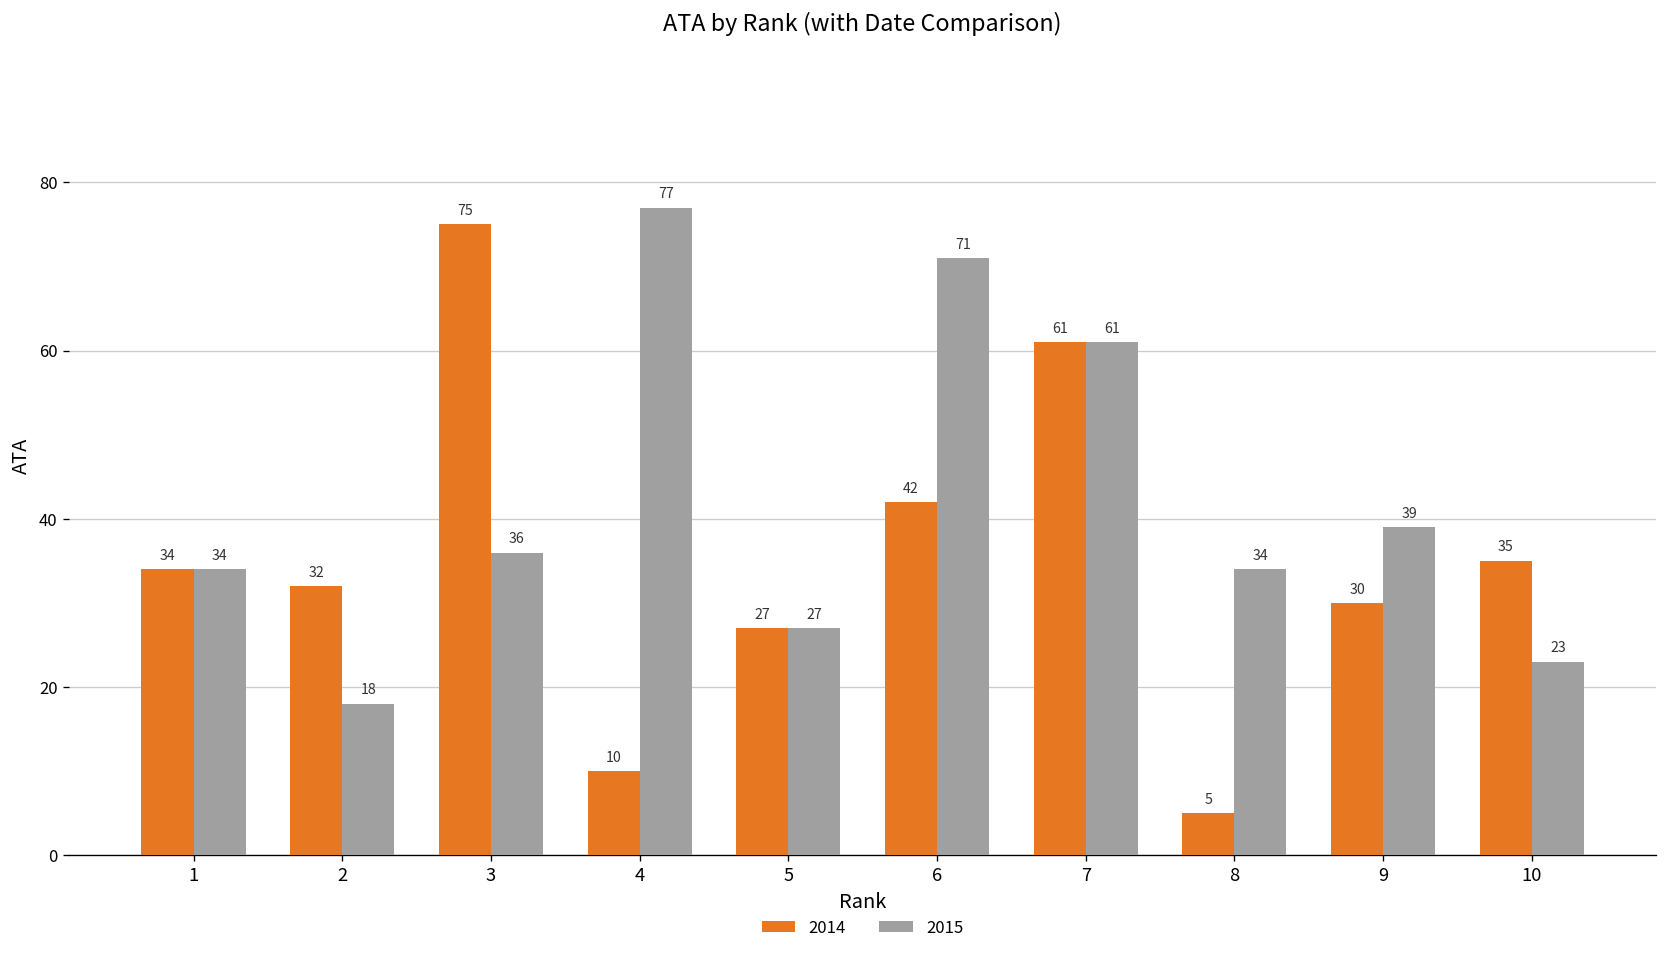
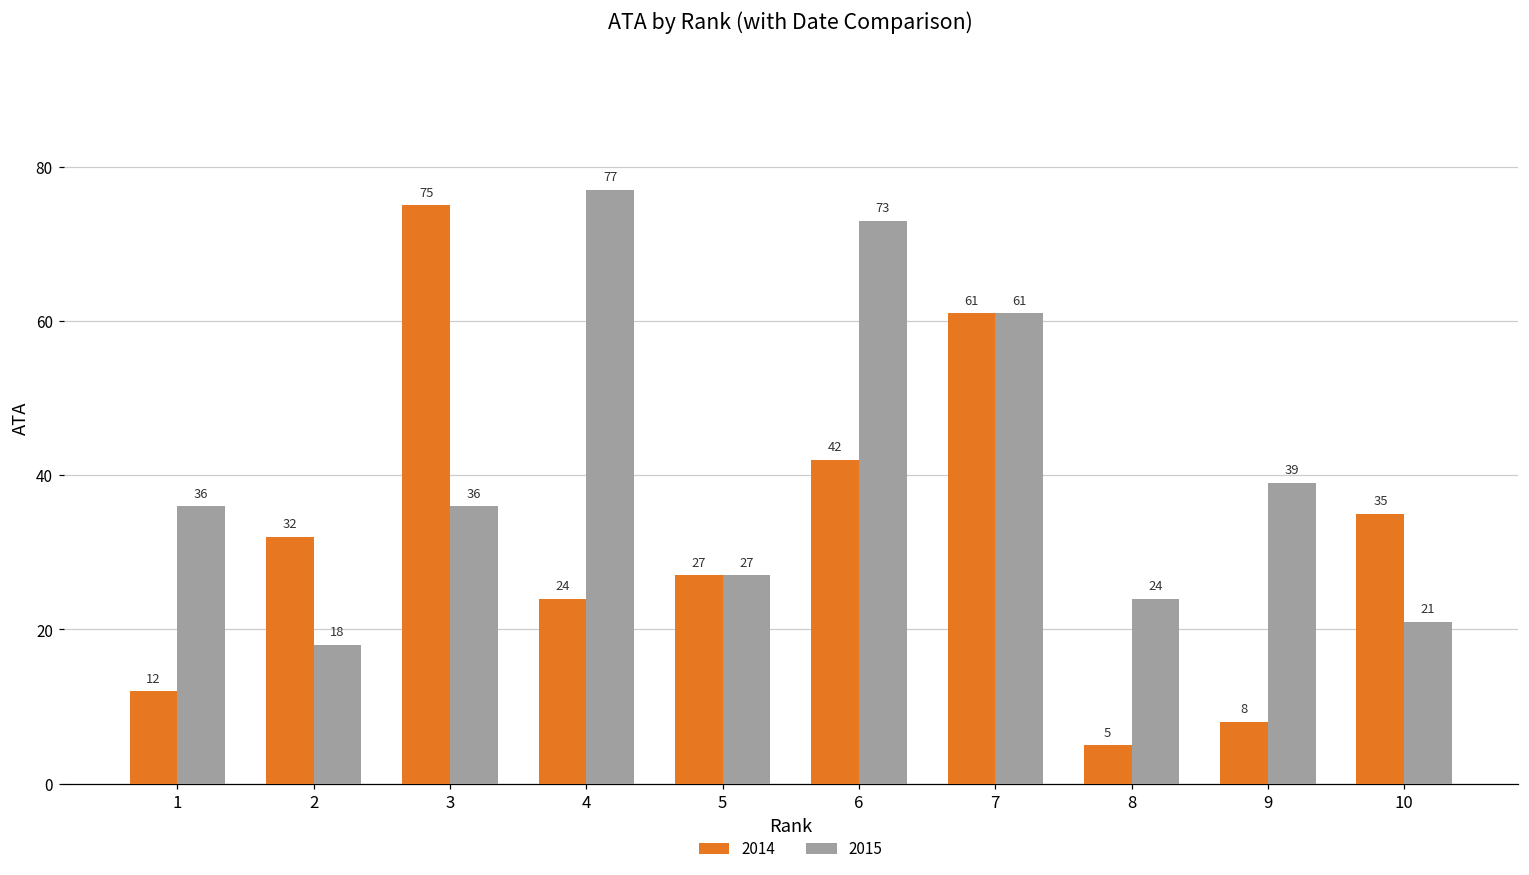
2014, 1: 34 -> 12
2015, 1: 34 -> 36
2014, 4: 10 -> 24
2015, 6: 71 -> 73
2015, 8: 34 -> 24
2014, 9: 30 -> 8
2015, 10: 23 -> 21
